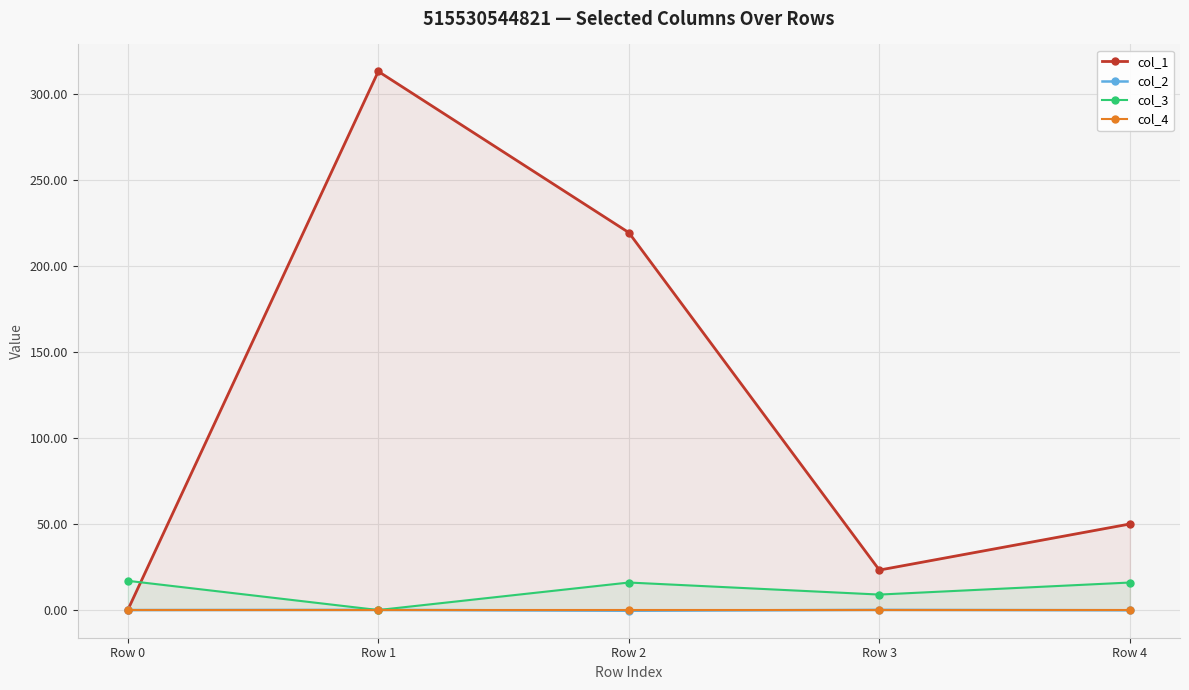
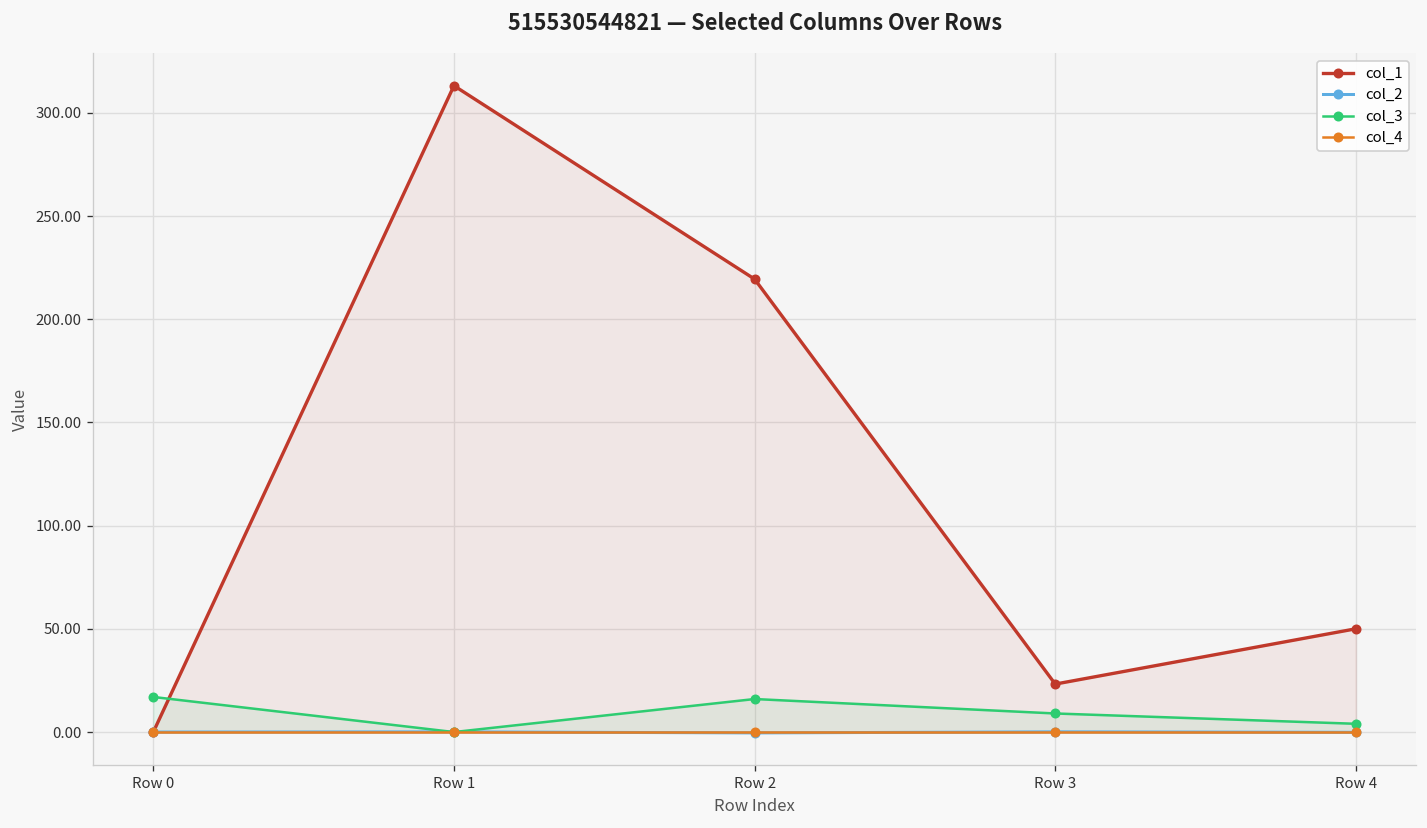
col_3, Row 4: 16 -> 4
